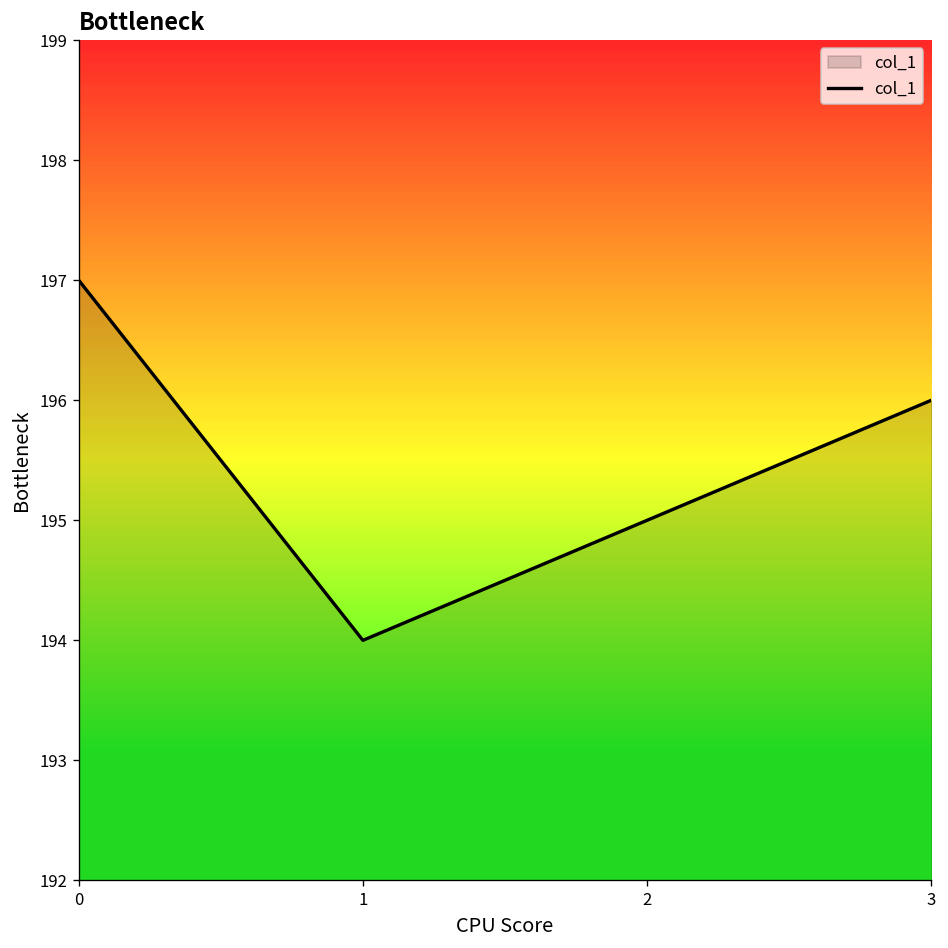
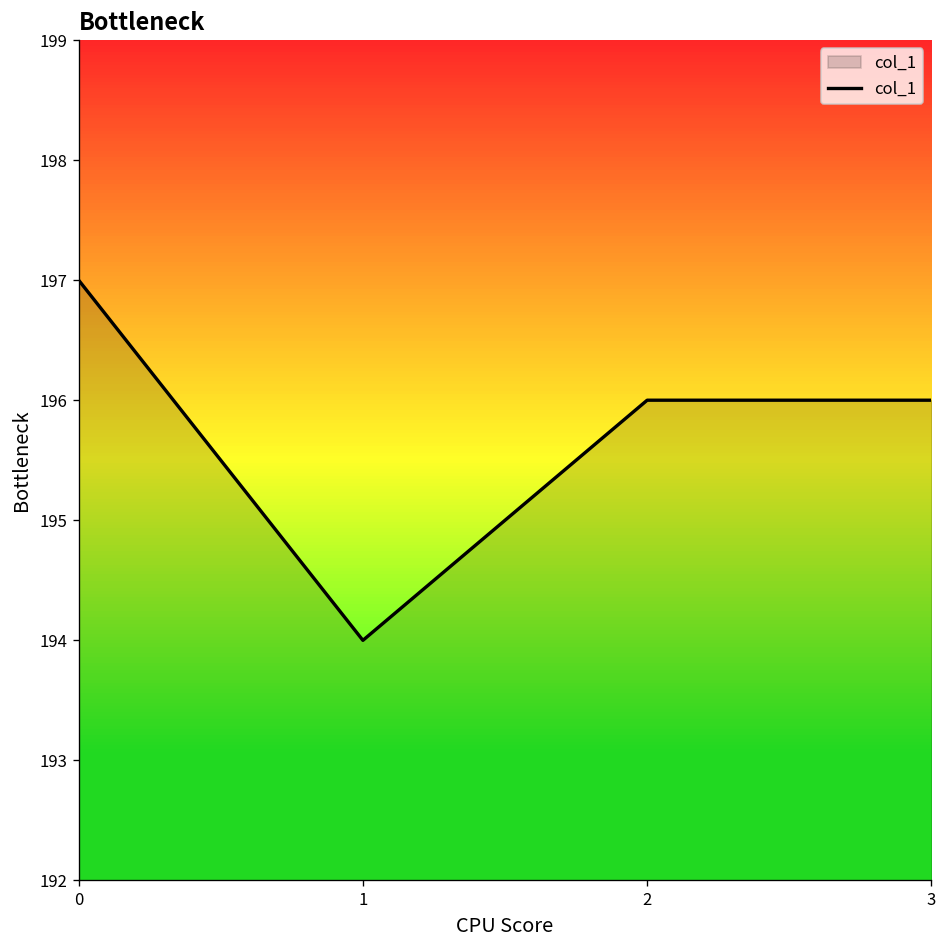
2: 195 -> 196
